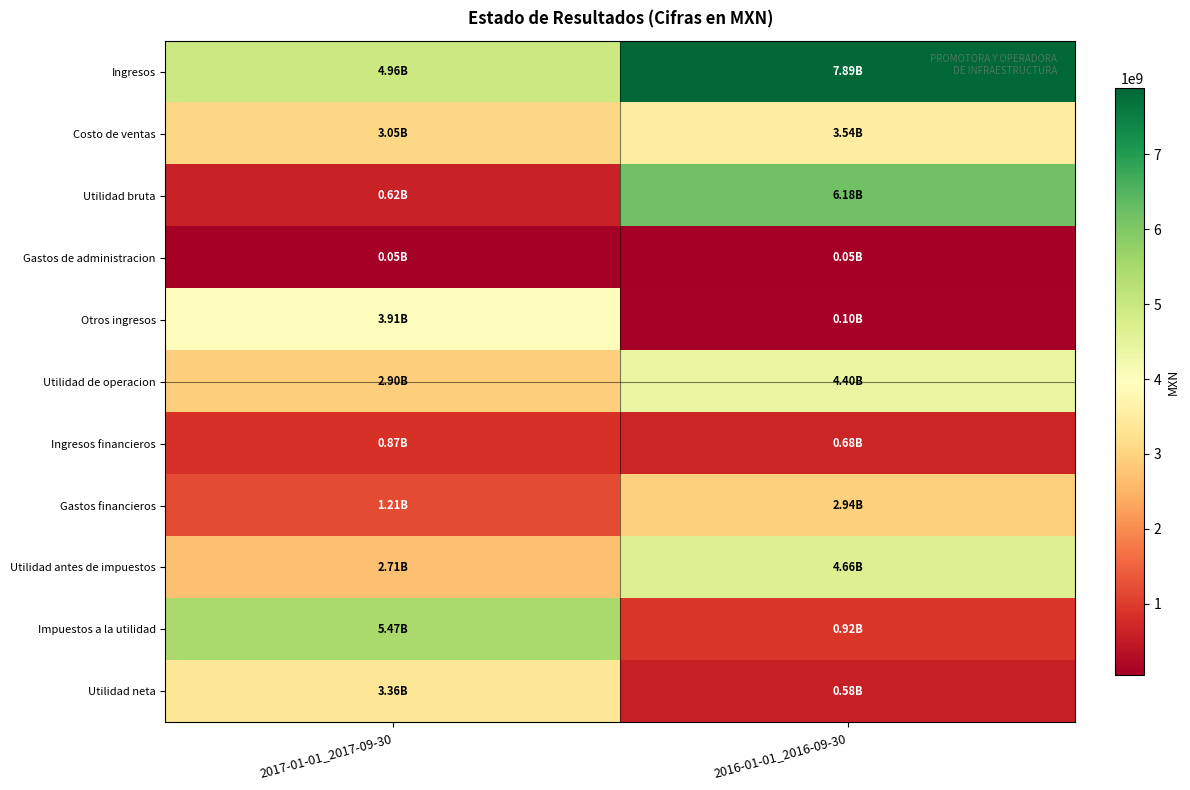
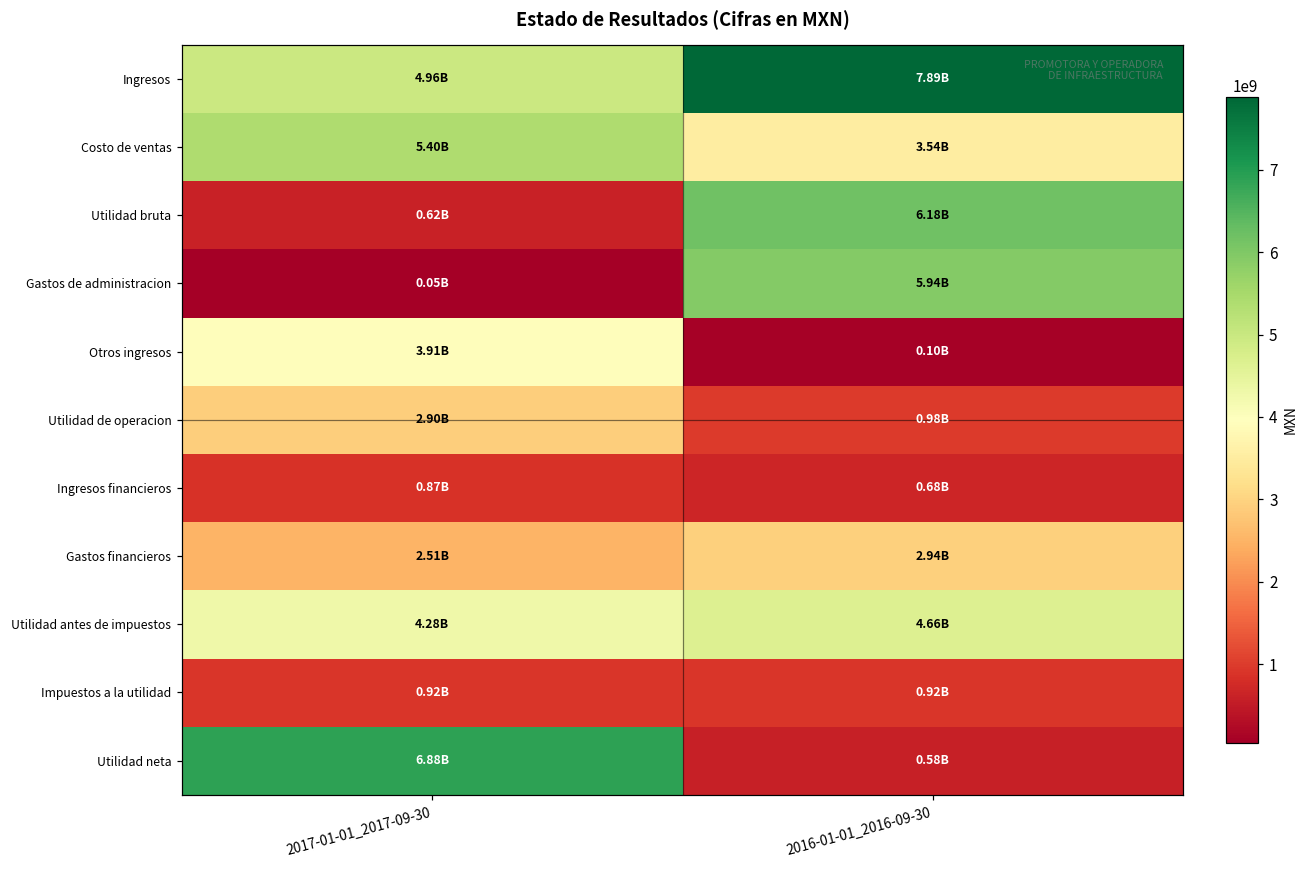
Costo de ventas, 2017-01-01_2017-09-30: 3.05B -> 5.40B
Gastos de administracion, 2016-01-01_2016-09-30: 0.05B -> 5.94B
Utilidad de operacion, 2016-01-01_2016-09-30: 4.40B -> 0.98B
Gastos financieros, 2017-01-01_2017-09-30: 1.21B -> 2.51B
Utilidad antes de impuestos, 2017-01-01_2017-09-30: 2.71B -> 4.28B
Impuestos a la utilidad, 2017-01-01_2017-09-30: 5.47B -> 0.92B
Utilidad neta, 2017-01-01_2017-09-30: 3.36B -> 6.88B
